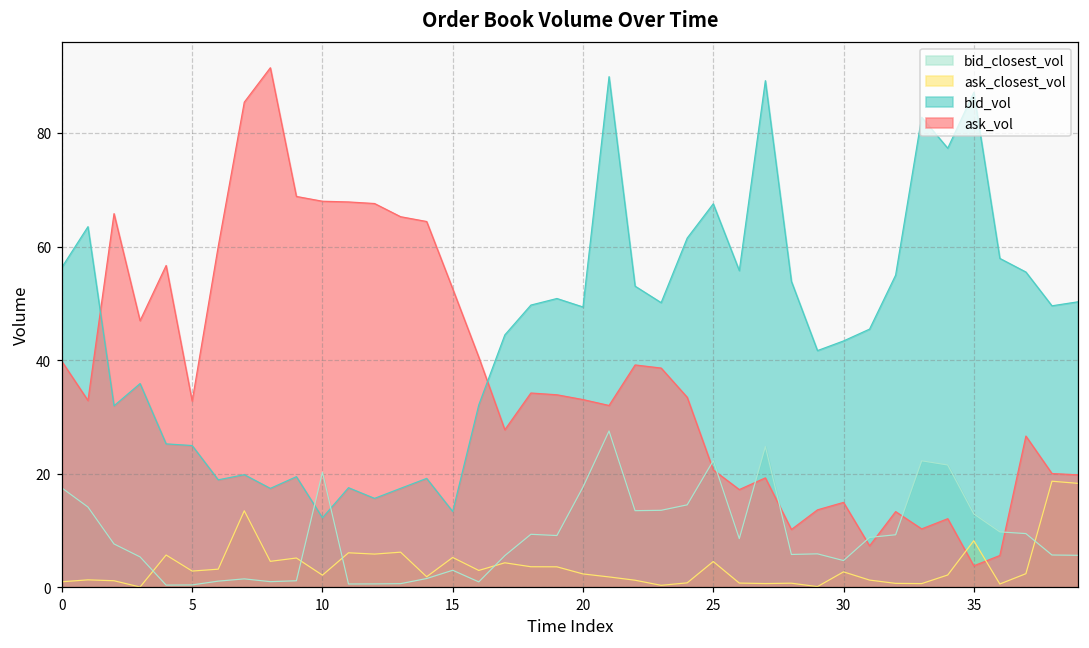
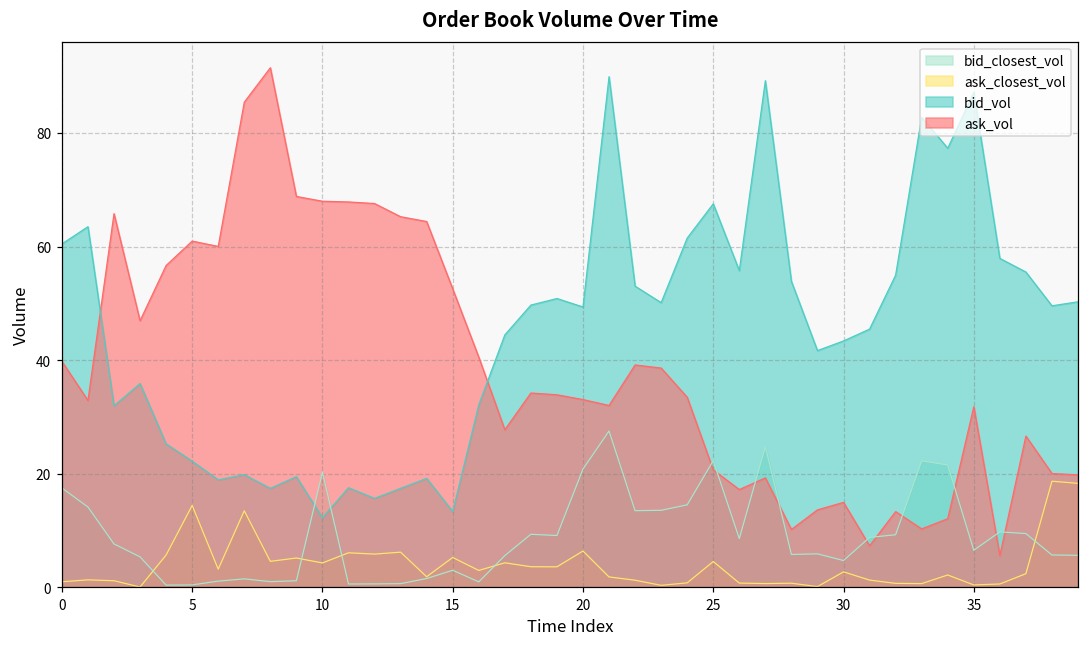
bid_vol, 0: 56 -> 60
ask_closest_vol, 5: 3 -> 14
bid_vol, 5: 25 -> 22
ask_vol, 5: 33 -> 61
ask_closest_vol, 10: 2 -> 4
bid_closest_vol, 20: 18 -> 21
ask_closest_vol, 20: 2 -> 6
bid_closest_vol, 35: 13 -> 7
ask_closest_vol, 35: 8 -> 0
ask_vol, 35: 4 -> 32
